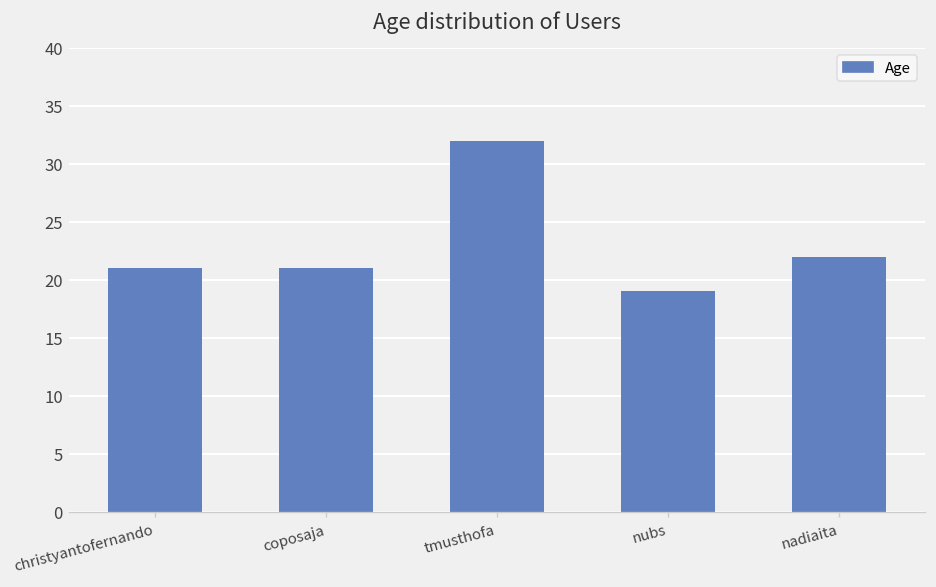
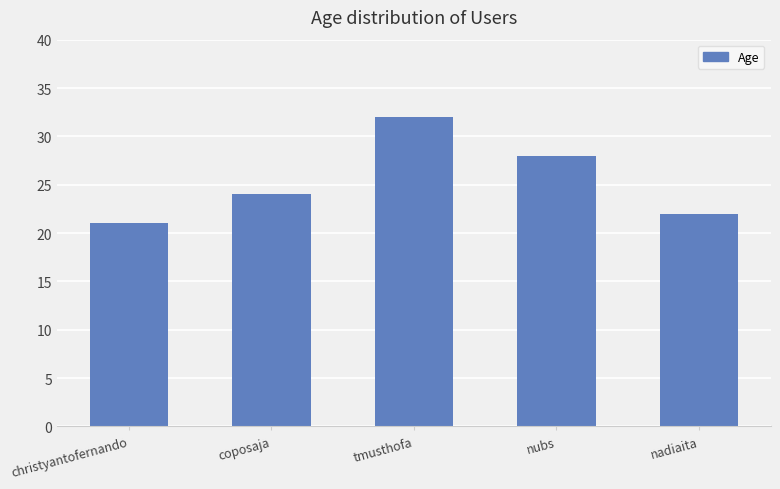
coposaja: 21 -> 24
nubs: 19 -> 28
